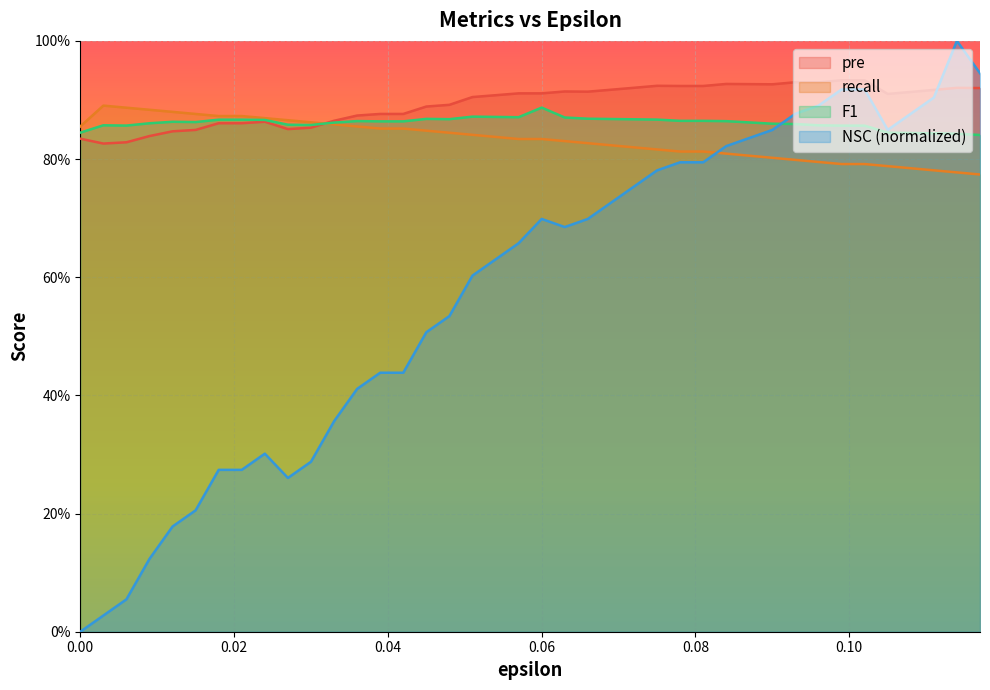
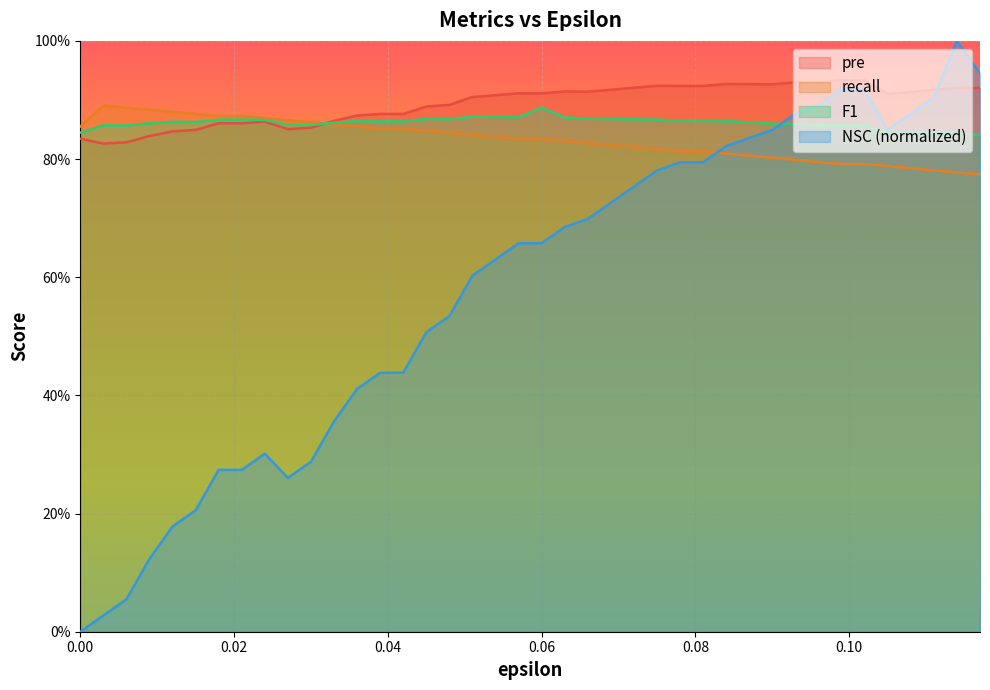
NSC (normalized), 0.06: 70% -> 66%
